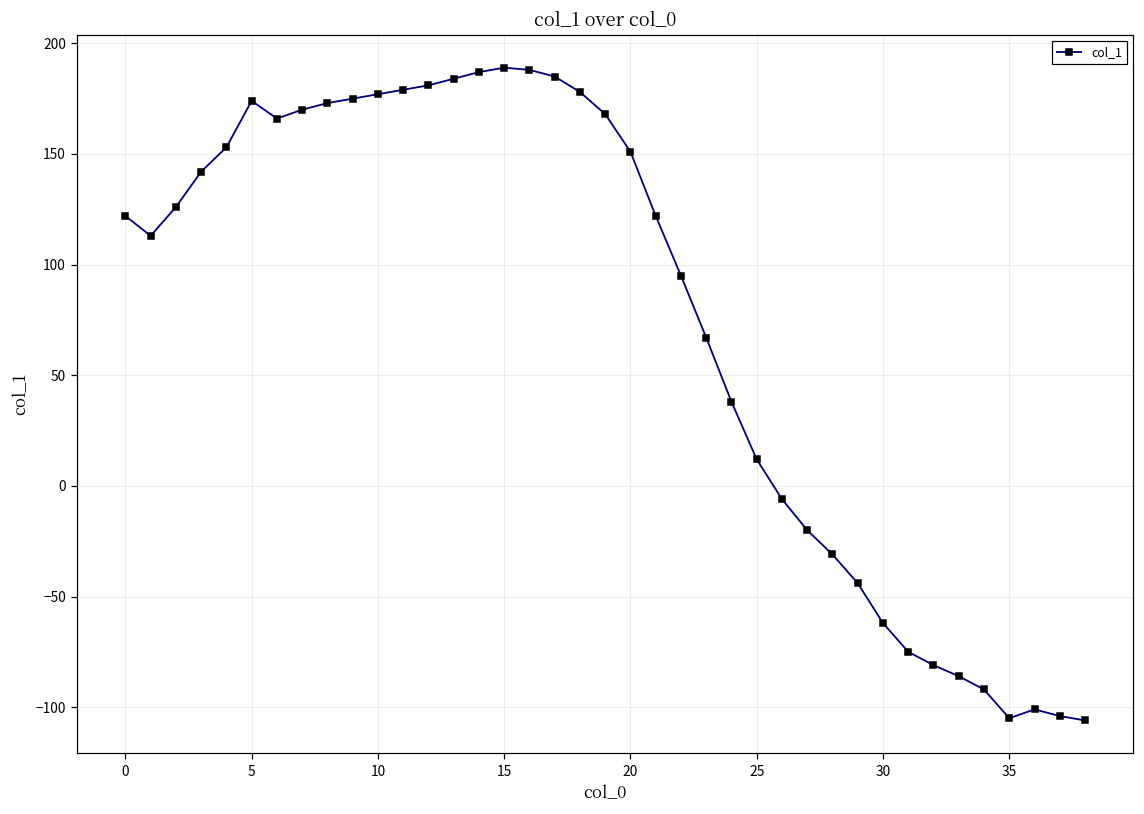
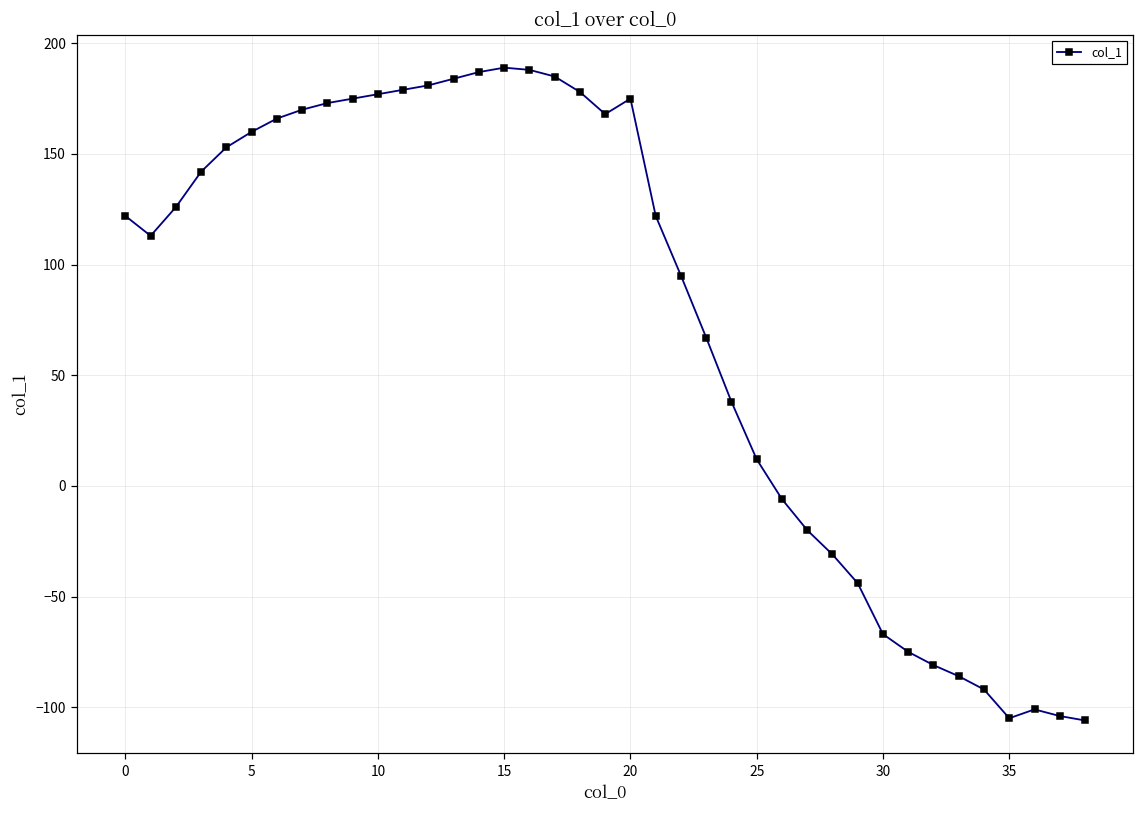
5: 174 -> 160
20: 151 -> 175
30: -62 -> -67
